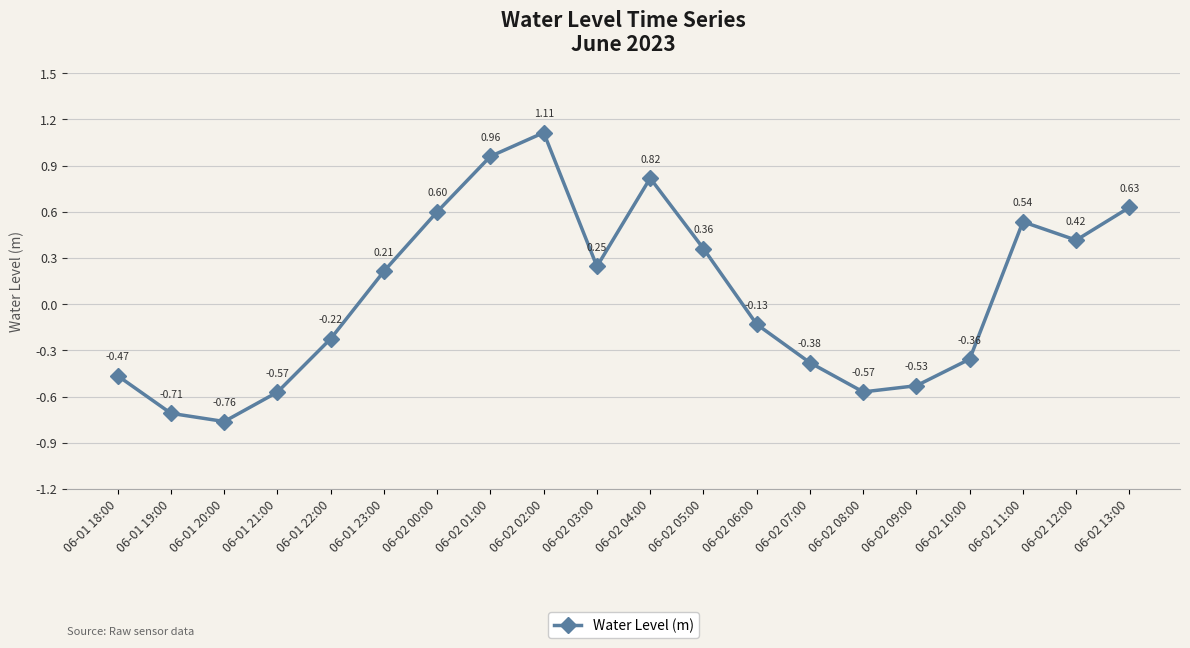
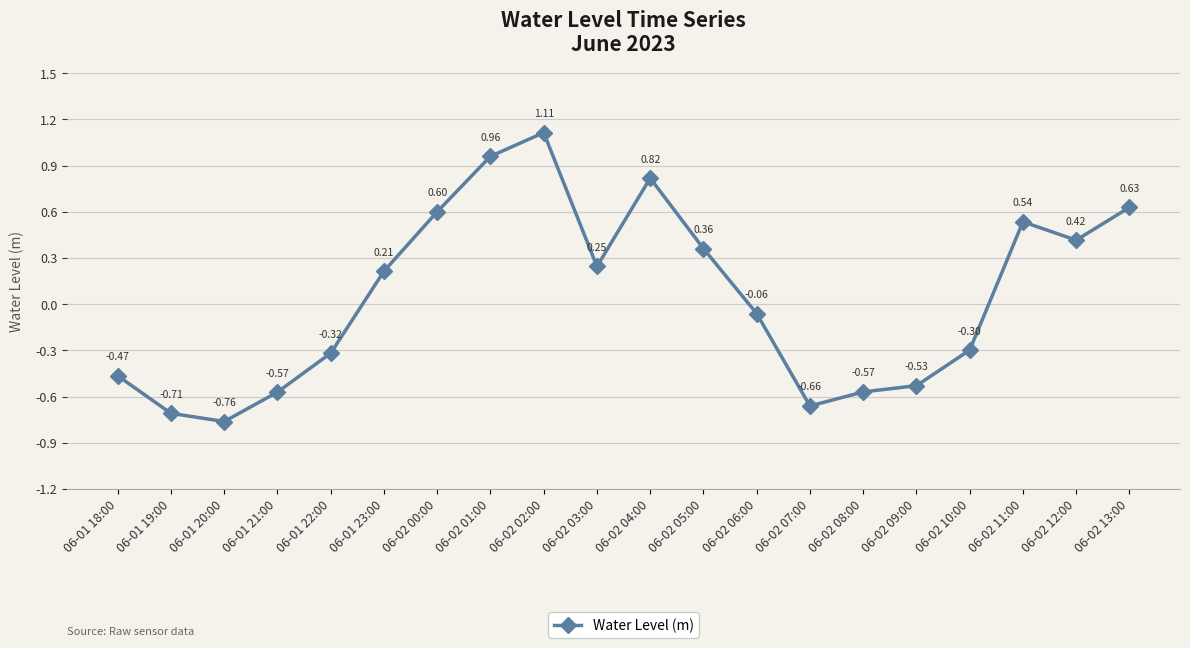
06-01 22:00: -0.22 -> -0.32
06-02 06:00: -0.13 -> -0.06
06-02 07:00: -0.38 -> -0.66
06-02 10:00: -0.36 -> -0.30
